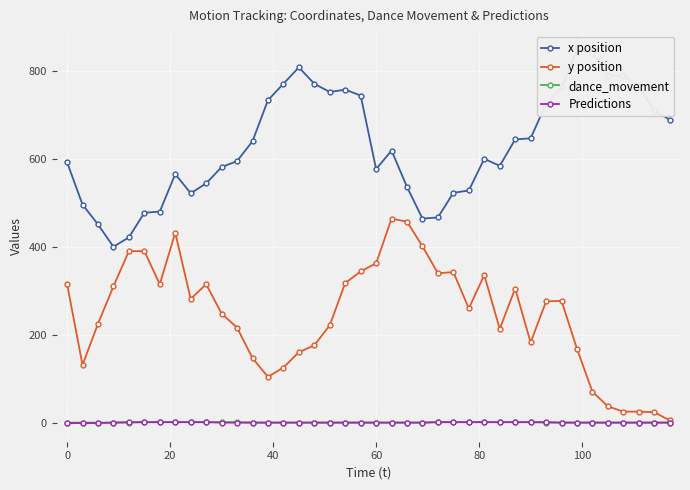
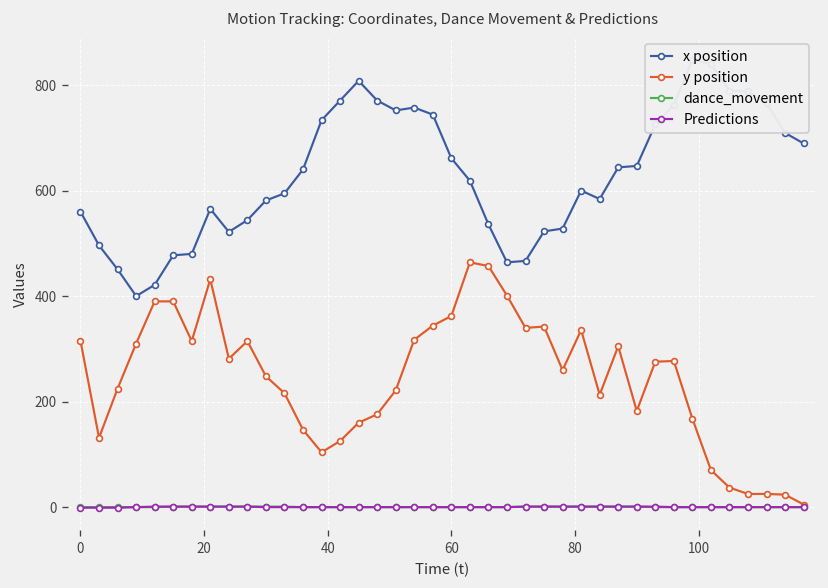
x position, 0: 590 -> 560
x position, 60: 580 -> 660
